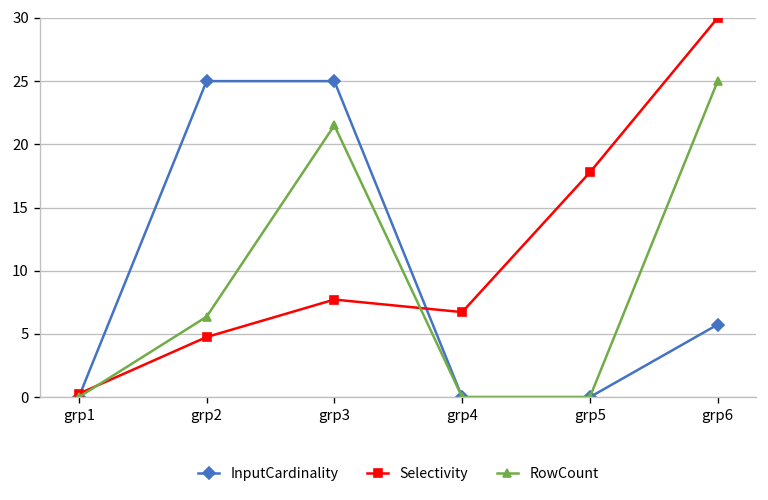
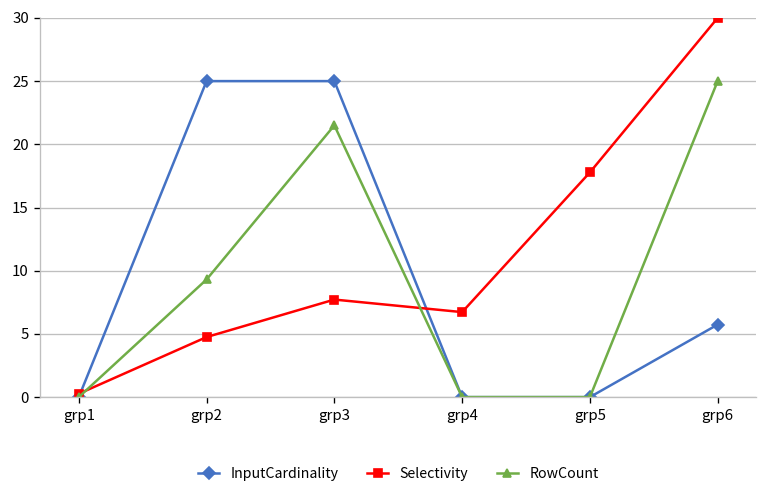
RowCount, grp2: 6.4 -> 9.3
